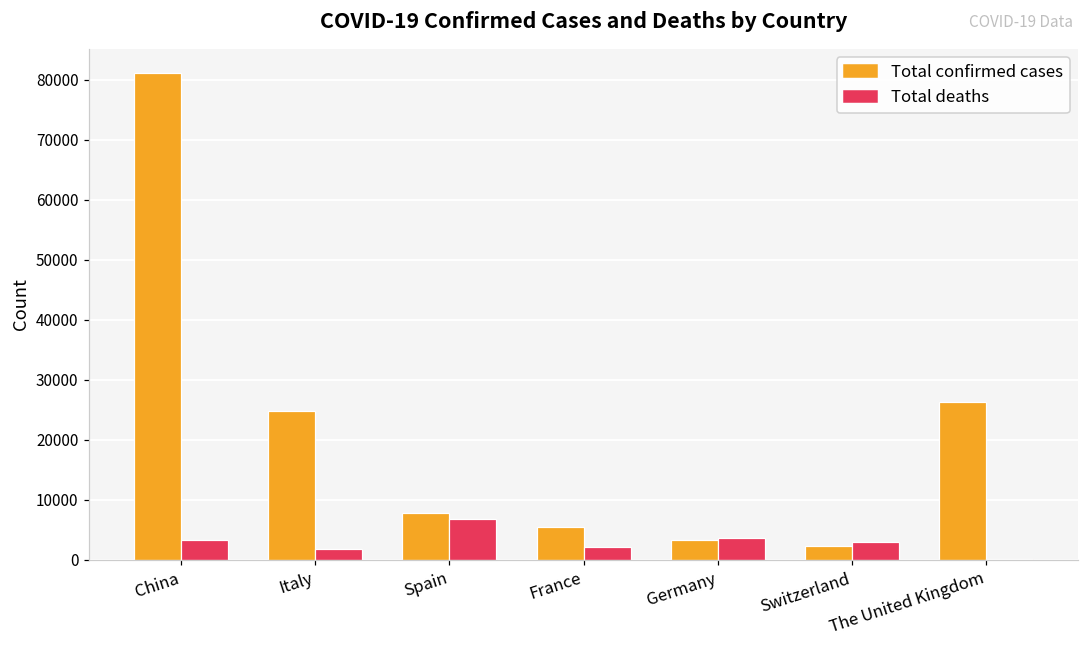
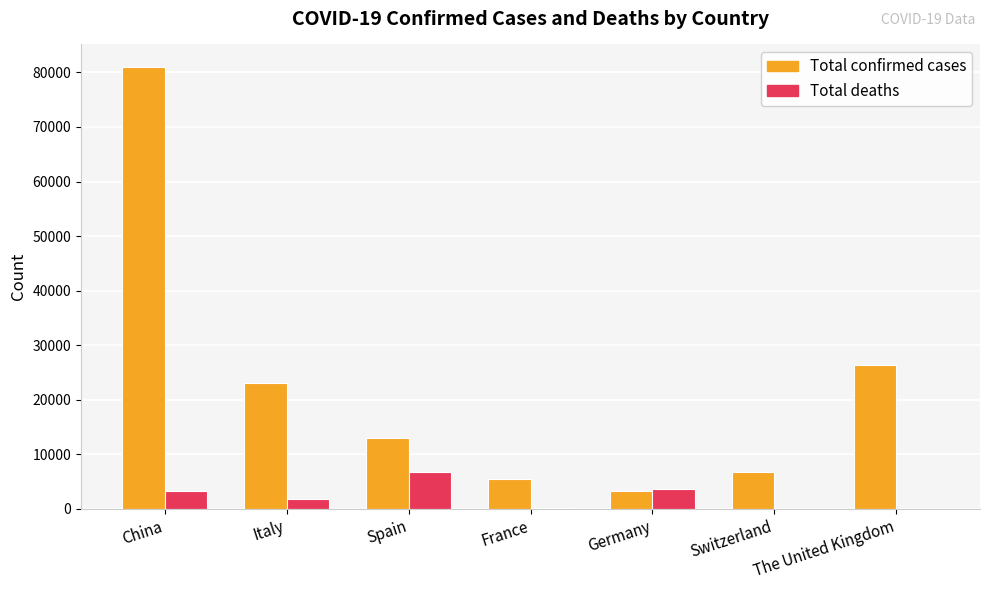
Total confirmed cases, Italy: 25000 -> 23000
Total confirmed cases, Spain: 8000 -> 13000
Total deaths, France: 2000 -> 0
Total confirmed cases, Switzerland: 2000 -> 7000
Total deaths, Switzerland: 3000 -> 0
